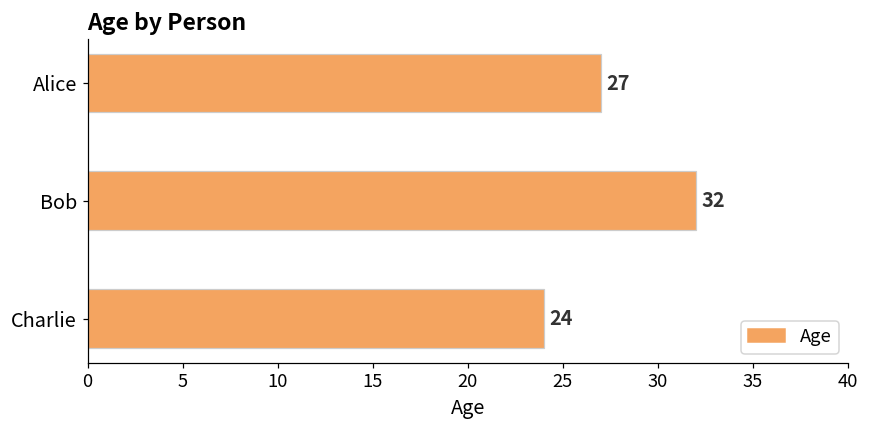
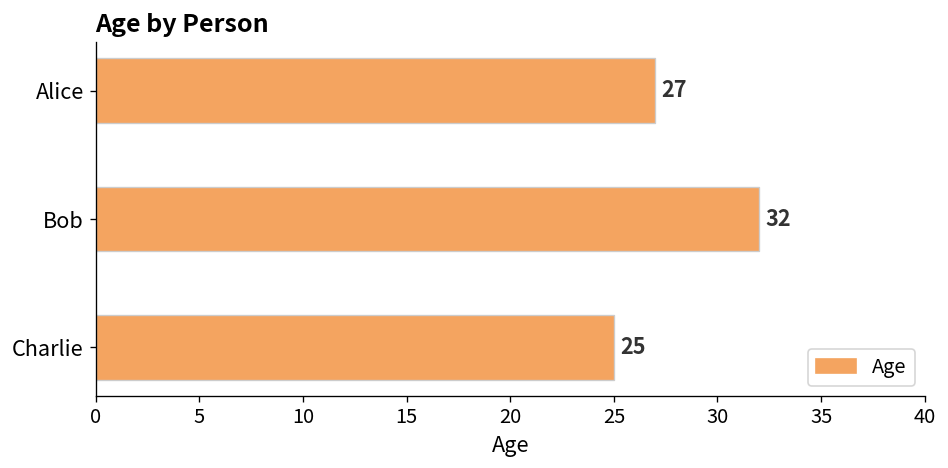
Charlie: 24 -> 25
